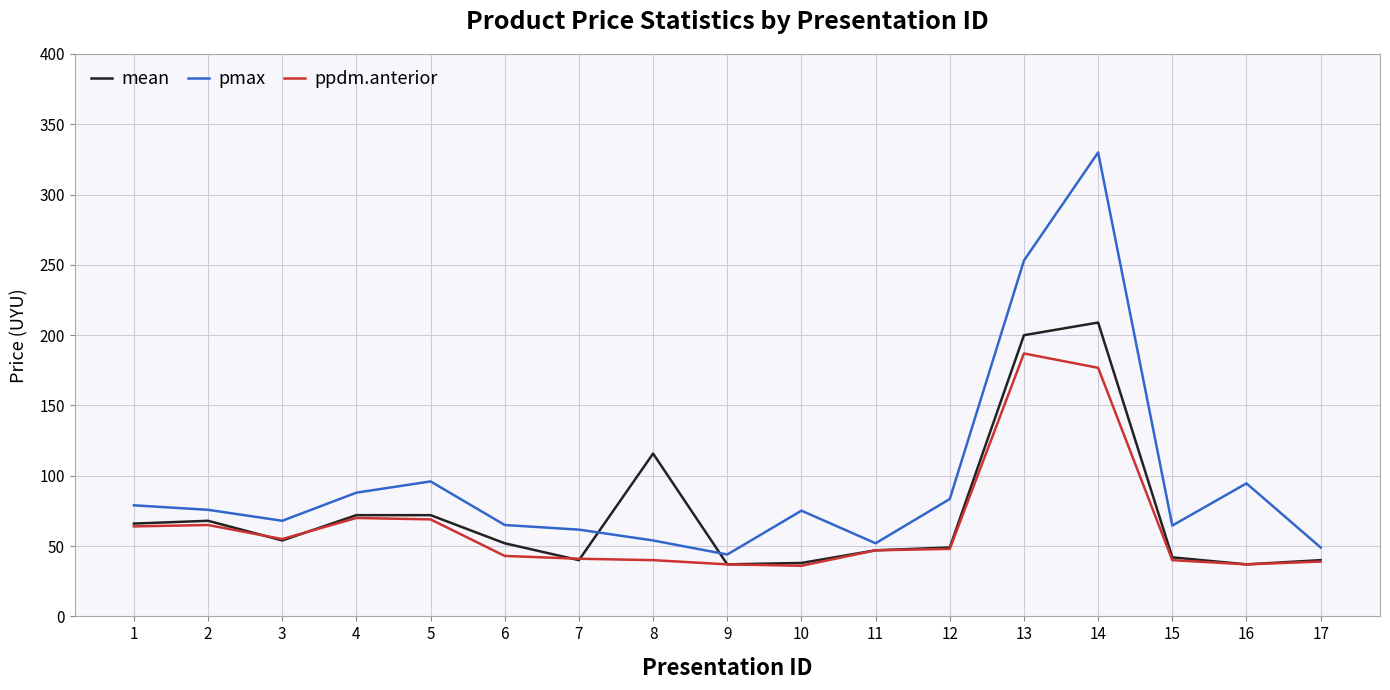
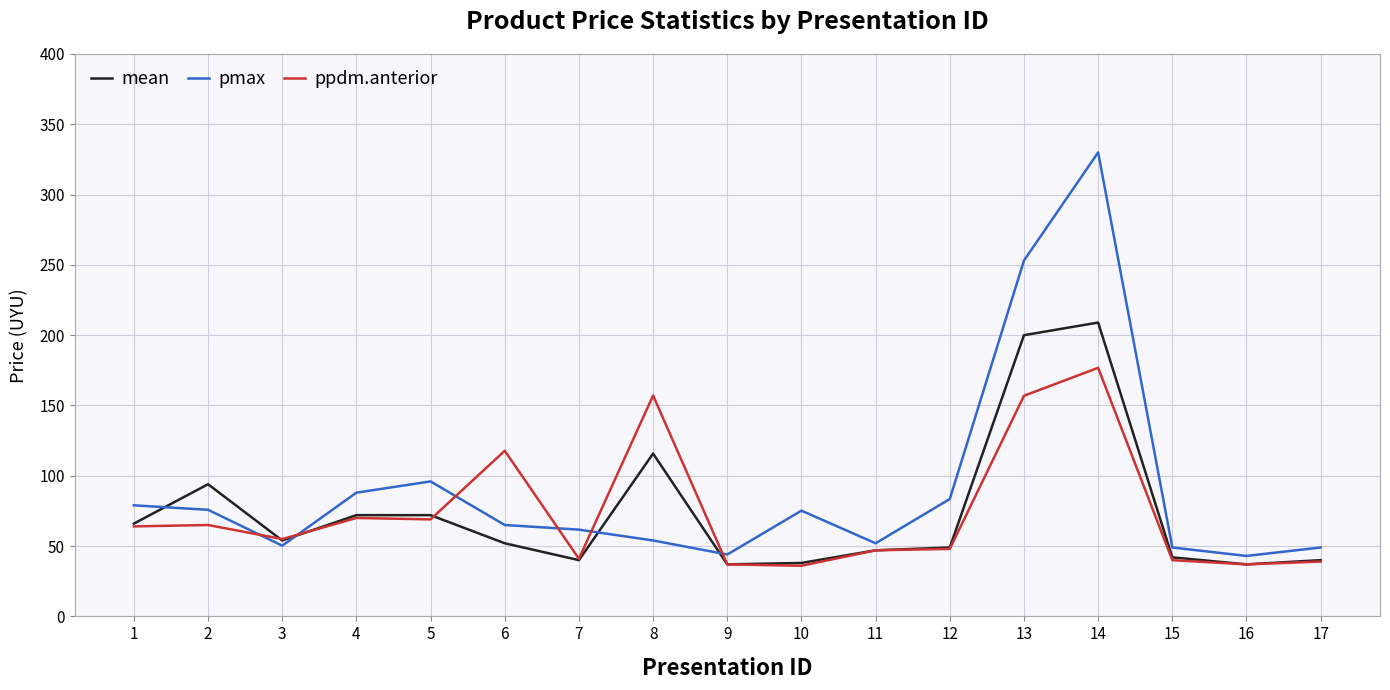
mean, 2: 68 -> 94
pmax, 3: 68 -> 50
ppdm.anterior, 6: 43 -> 118
ppdm.anterior, 8: 40 -> 157
ppdm.anterior, 13: 187 -> 157
pmax, 15: 65 -> 49
pmax, 16: 95 -> 43
